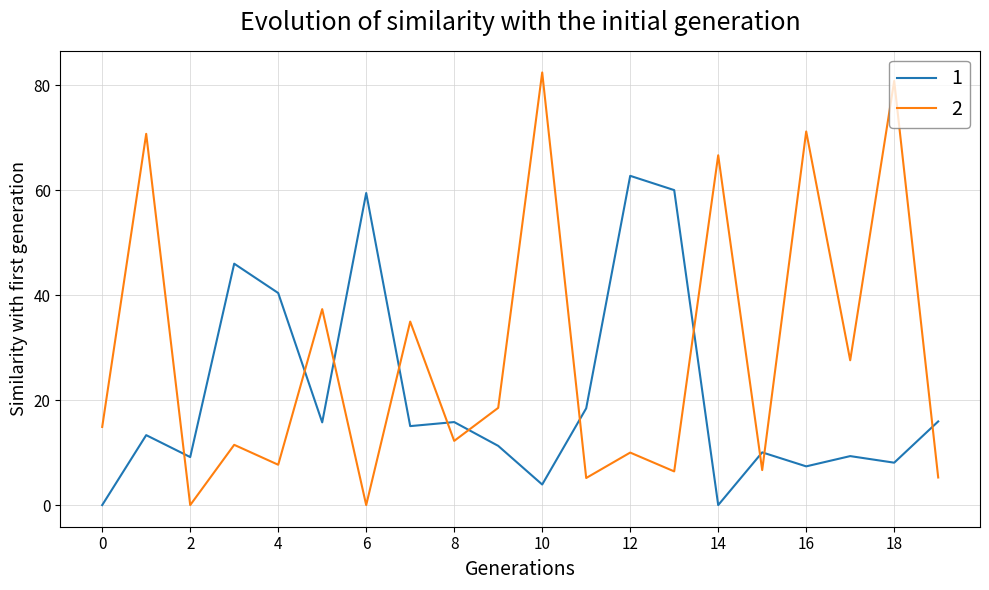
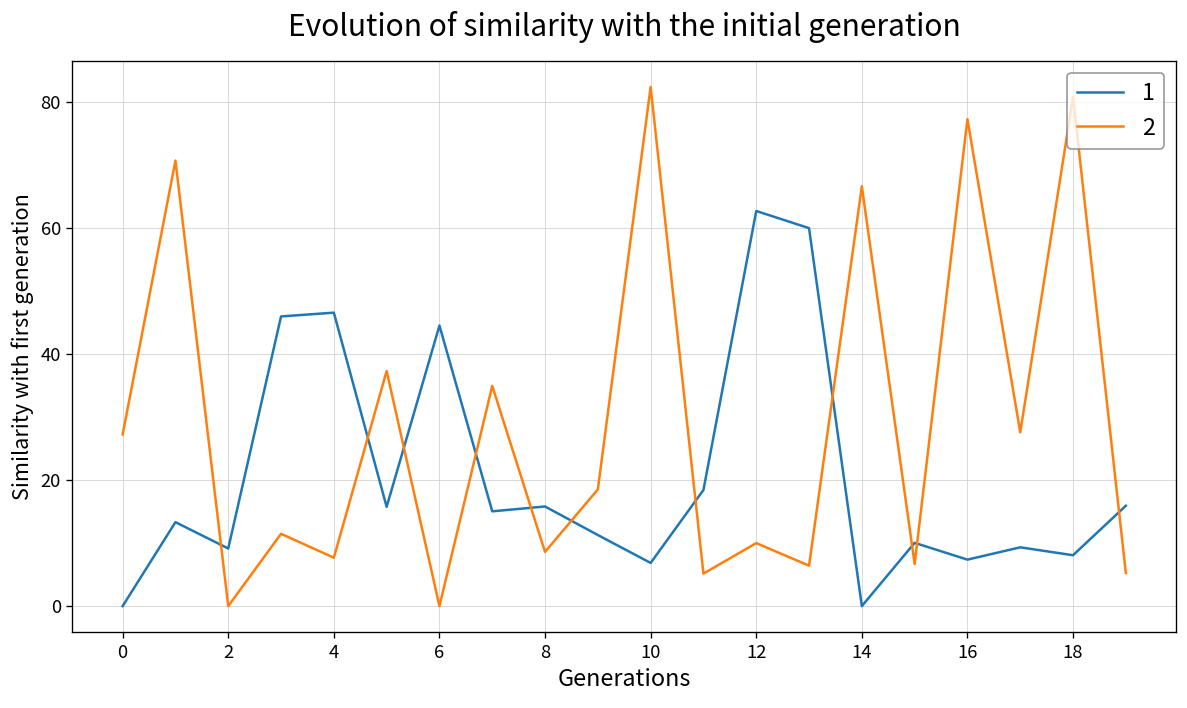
2, 0: 15 -> 27
1, 4: 40 -> 47
1, 6: 59 -> 45
2, 8: 12 -> 9
1, 10: 4 -> 7
2, 16: 71 -> 77
